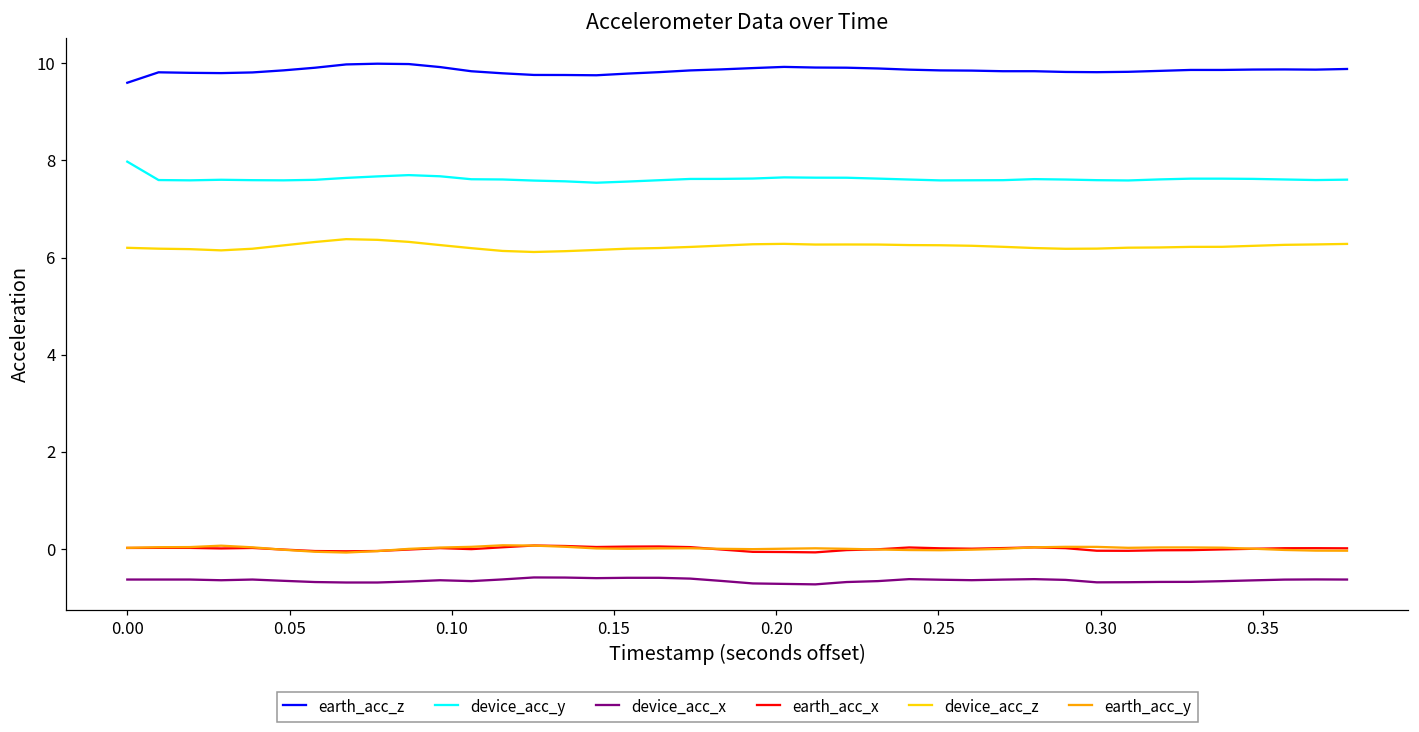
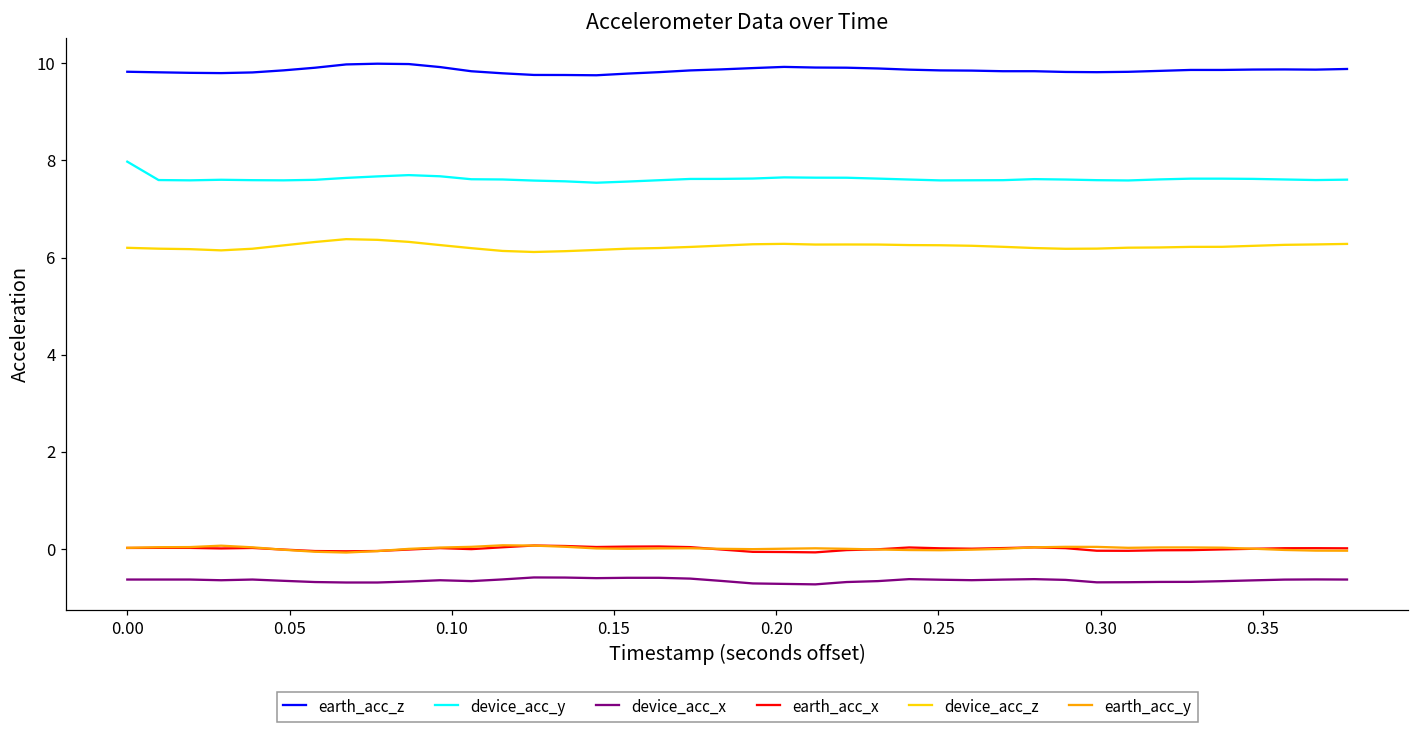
earth_acc_z, 0.00: 9.6 -> 9.8
